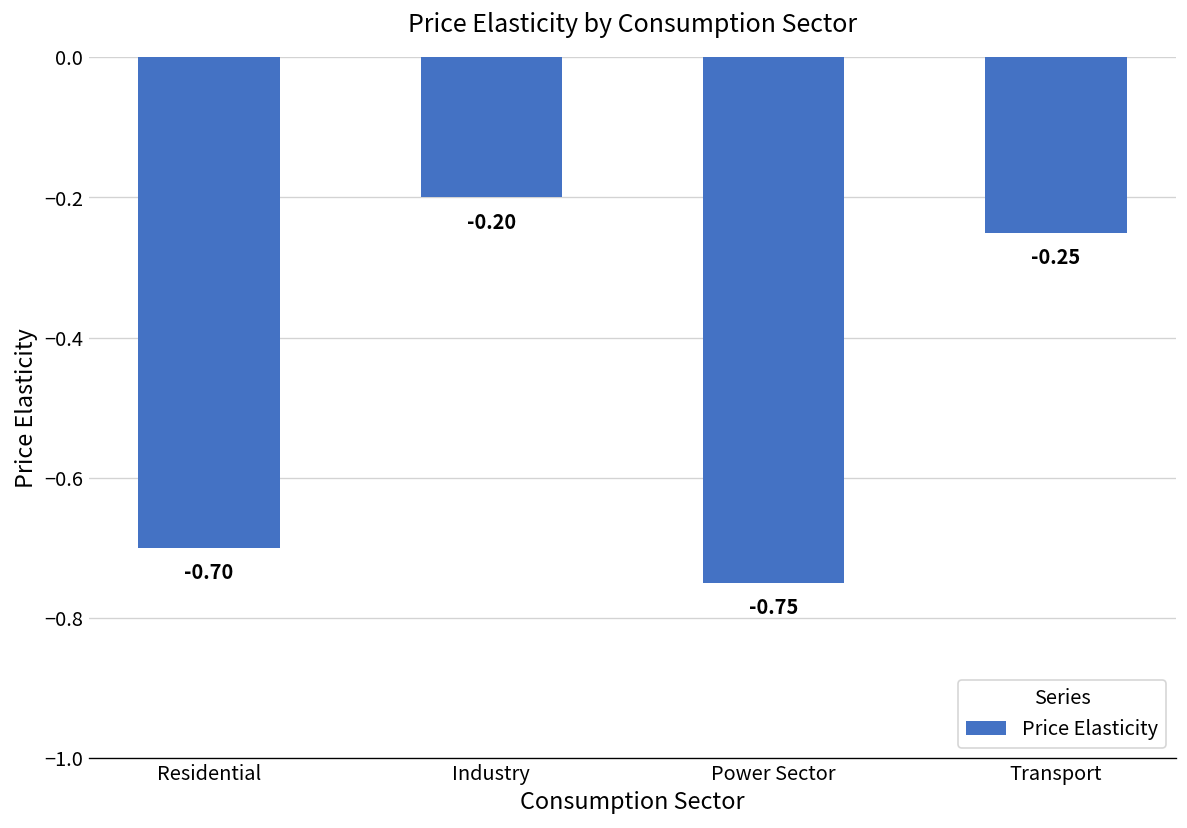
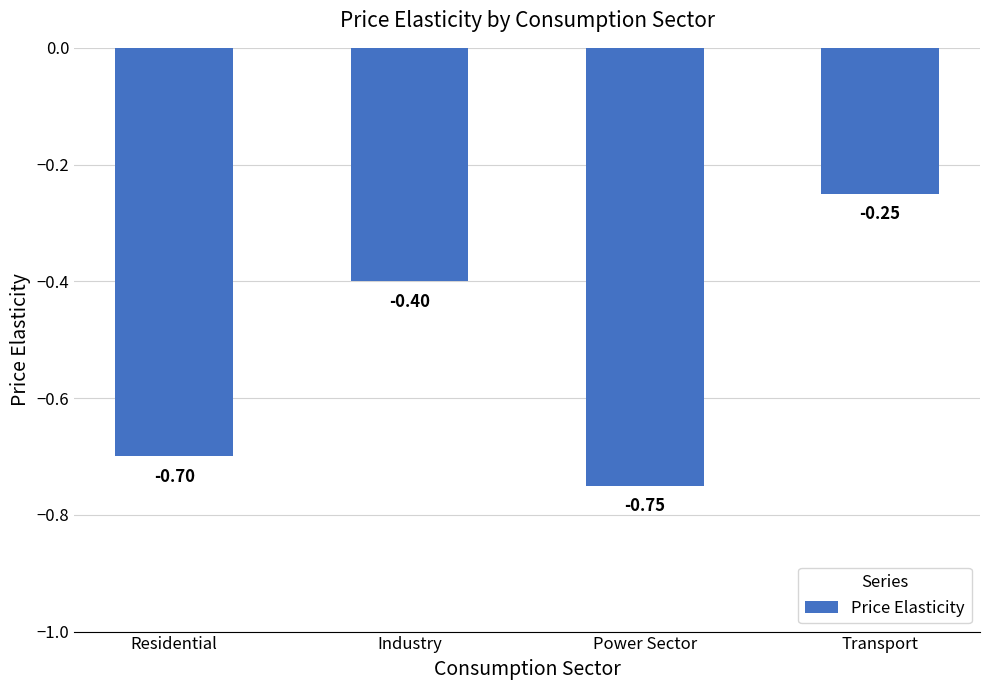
Industry: -0.20 -> -0.40
